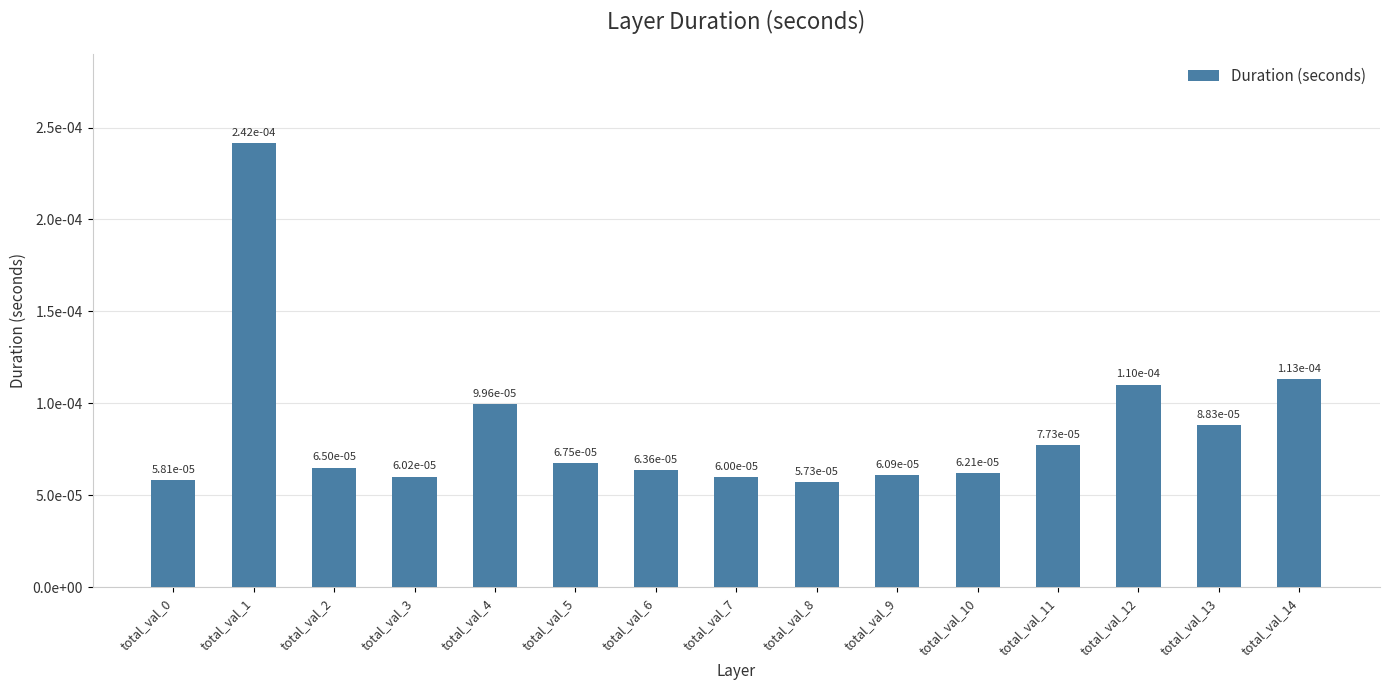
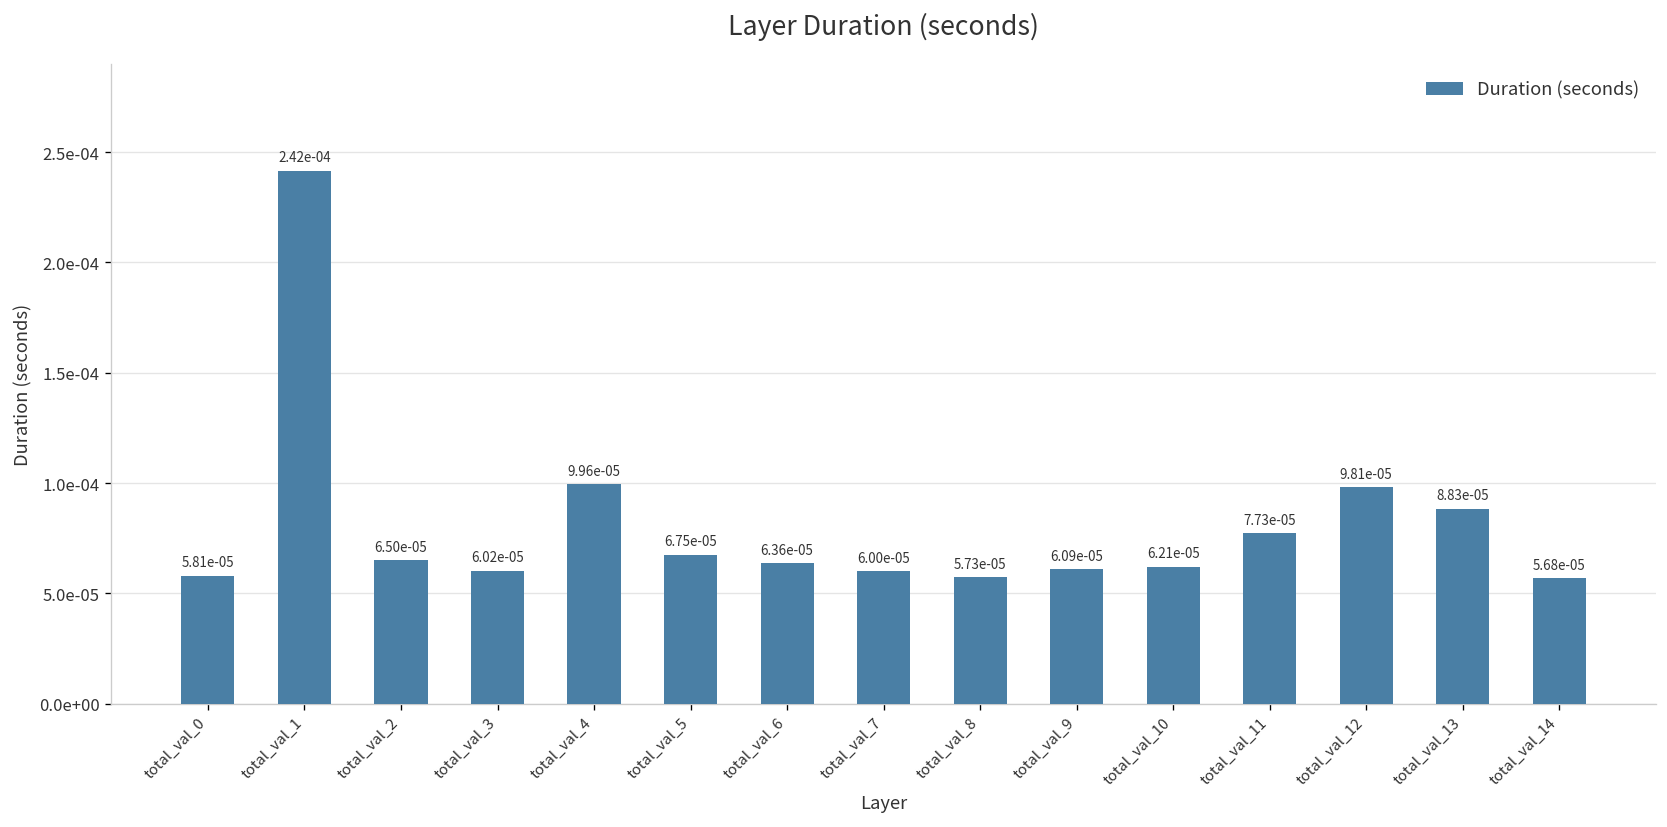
total_val_12: 1.10e-04 -> 9.81e-05
total_val_14: 1.13e-04 -> 5.68e-05
